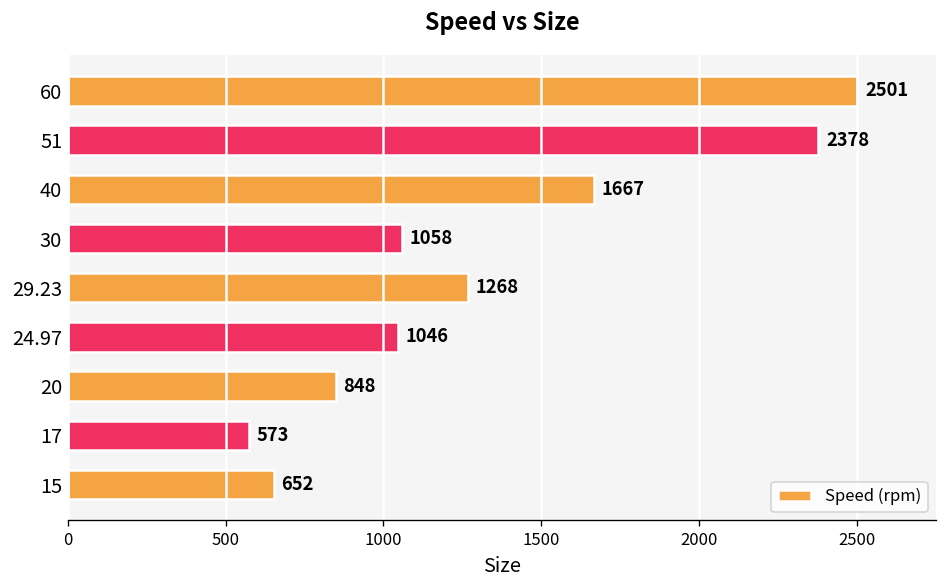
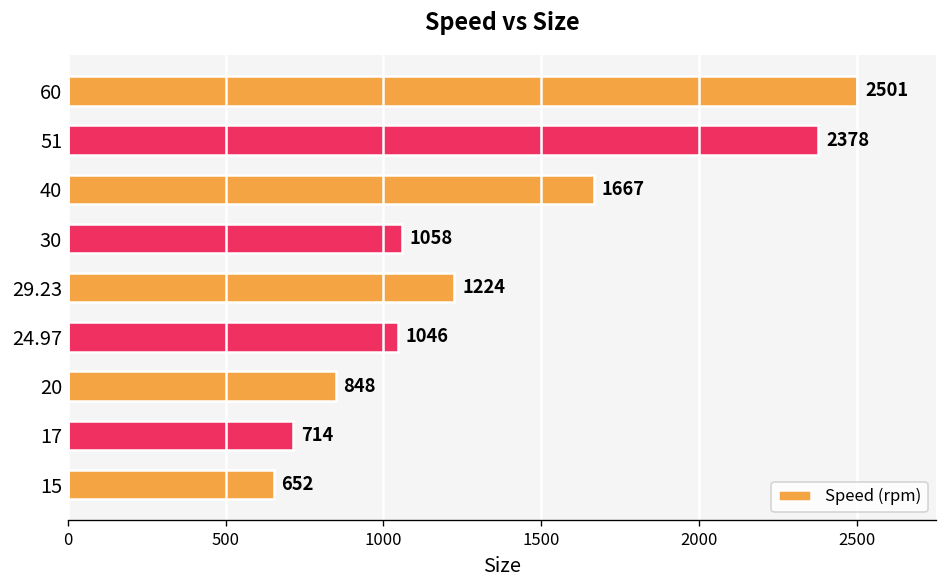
29.23: 1268 -> 1224
17: 573 -> 714
